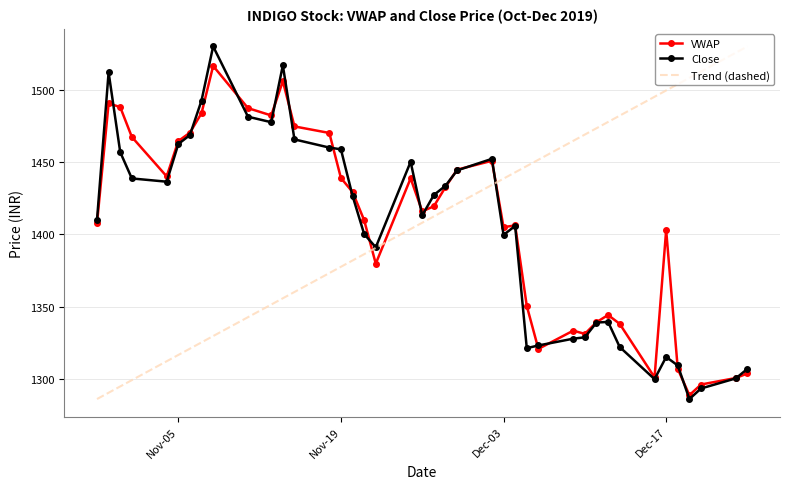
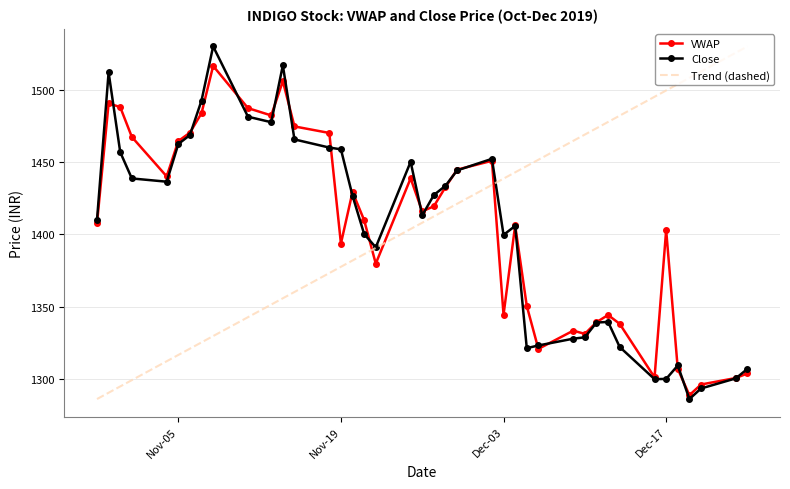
VWAP, Nov-19: 1439 -> 1394
VWAP, Dec-03: 1405 -> 1344
Close, Dec-17: 1315 -> 1300
